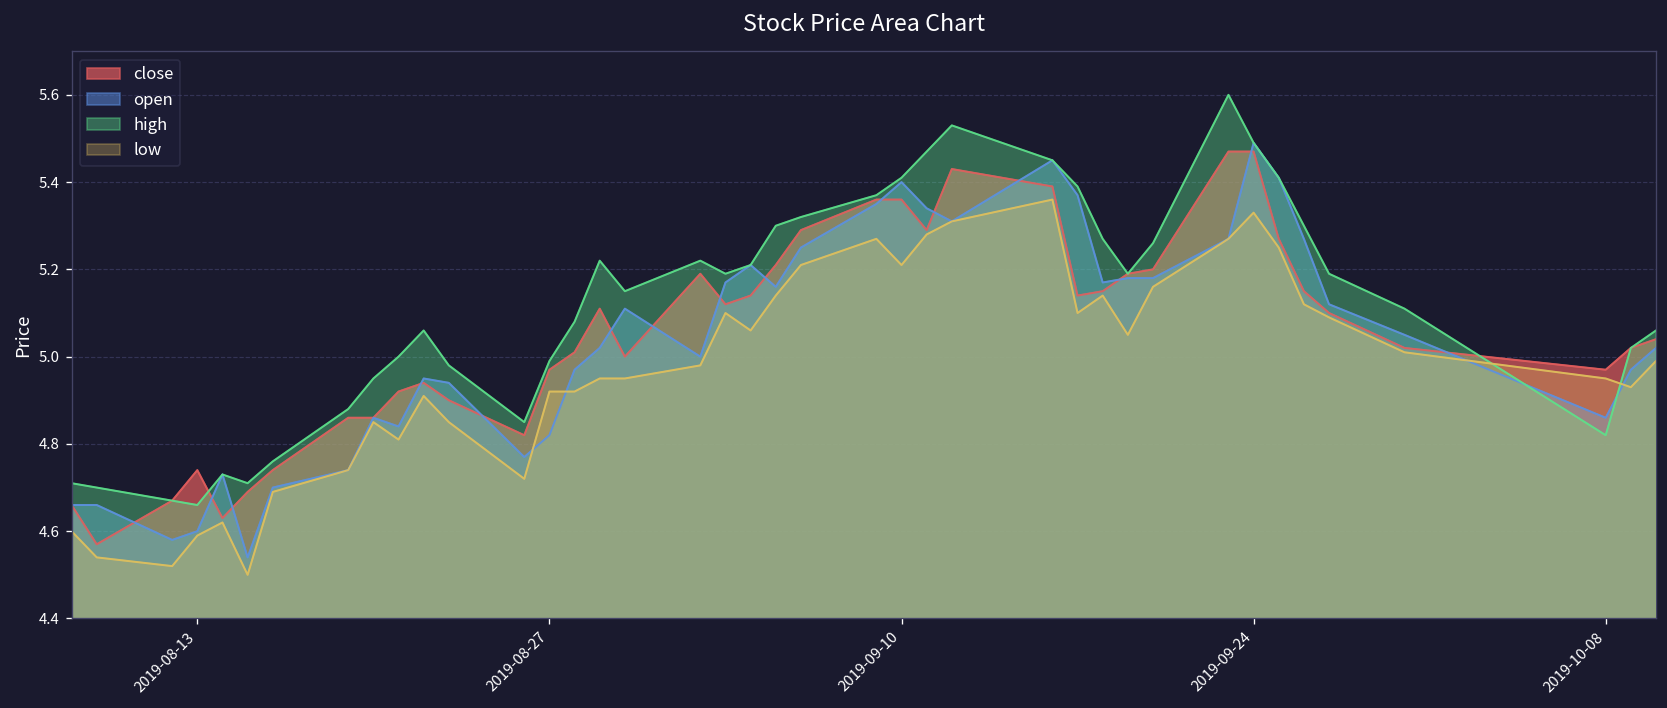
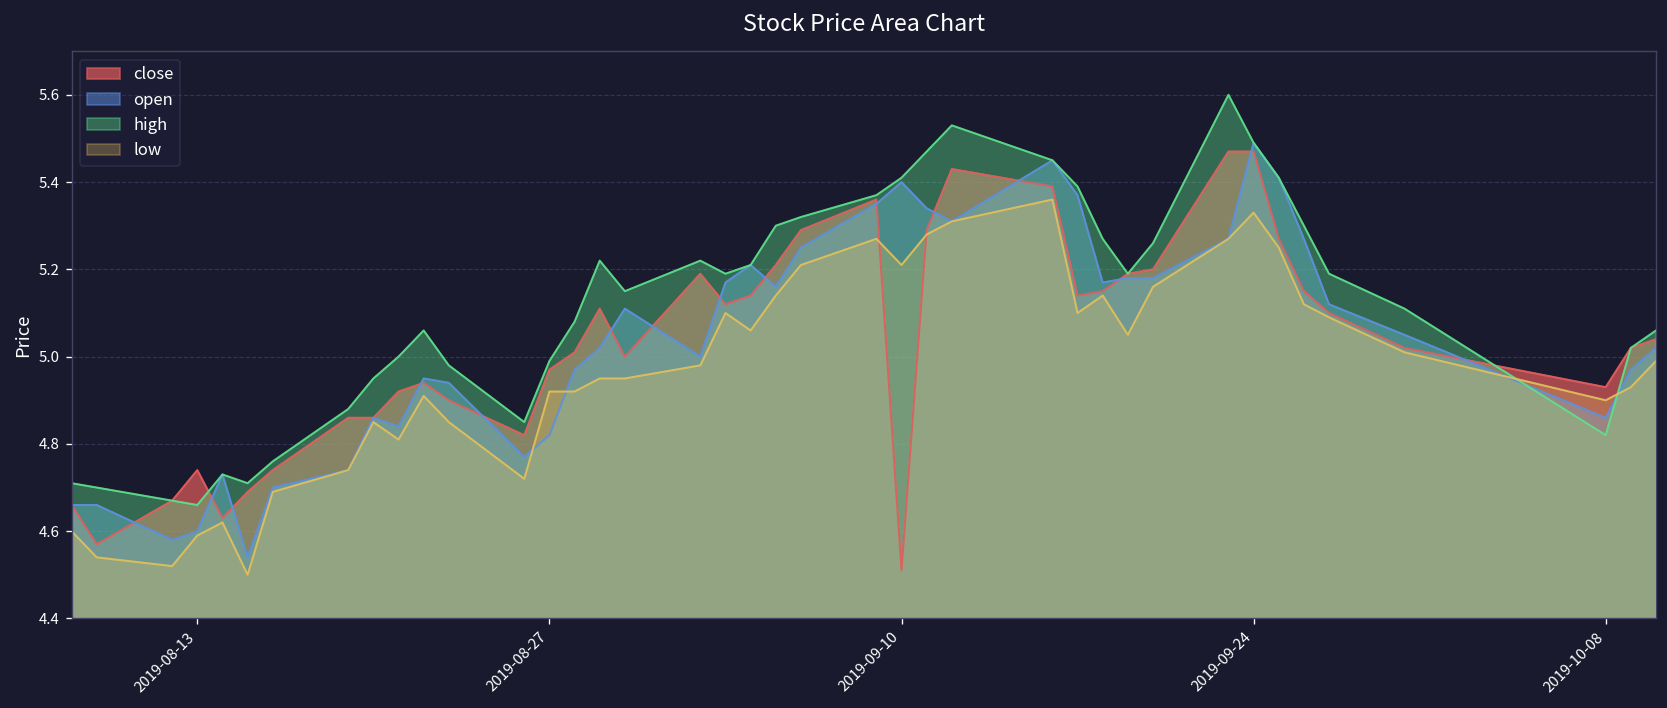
close, 2019-09-10: 5.36 -> 4.51
close, 2019-10-08: 4.97 -> 4.93
low, 2019-10-08: 4.95 -> 4.90
